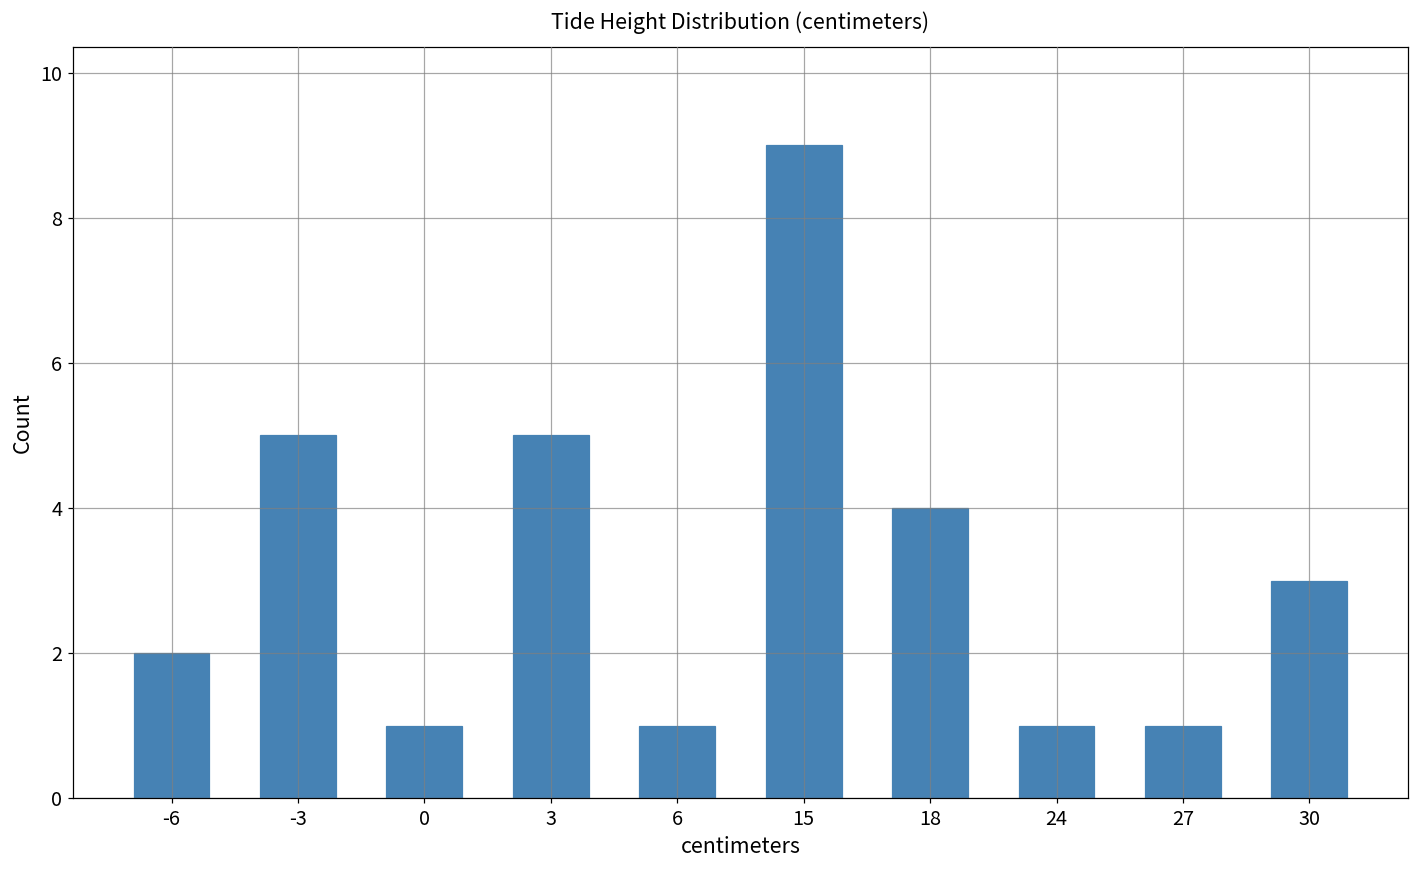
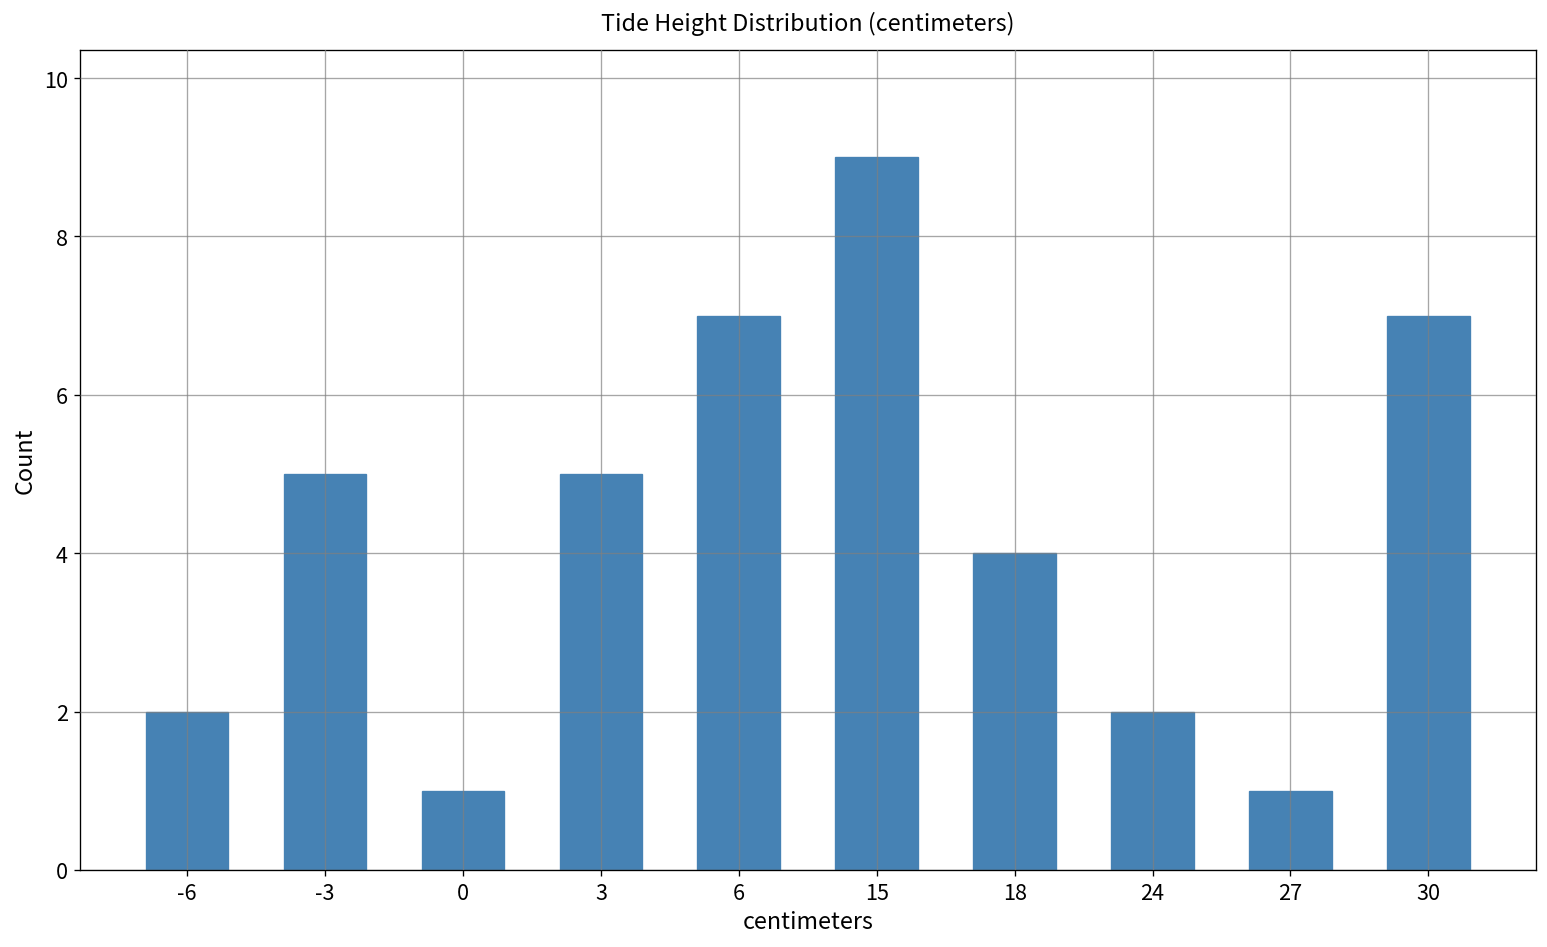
6: 1 -> 7
24: 1 -> 2
30: 3 -> 7
